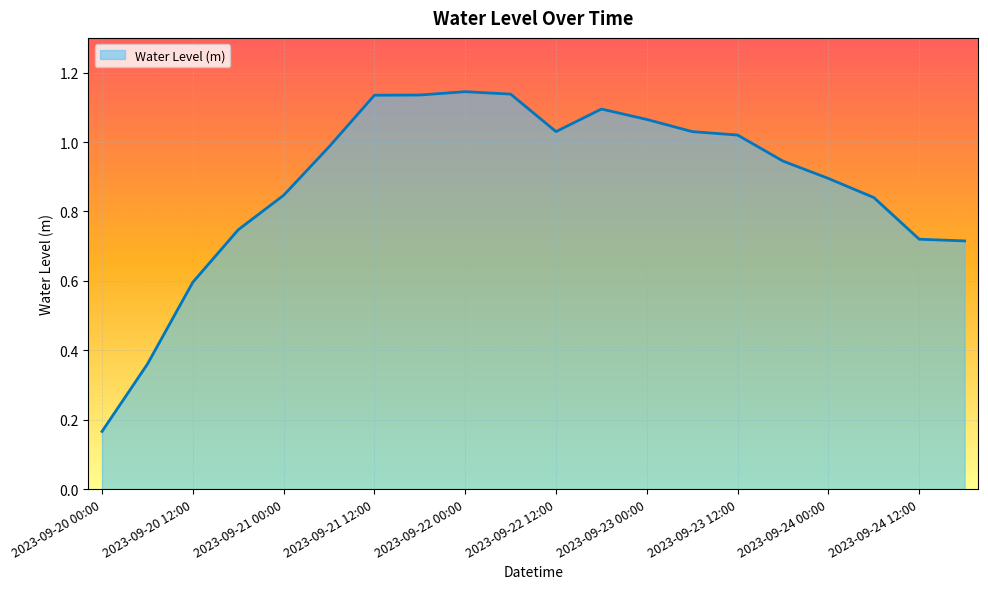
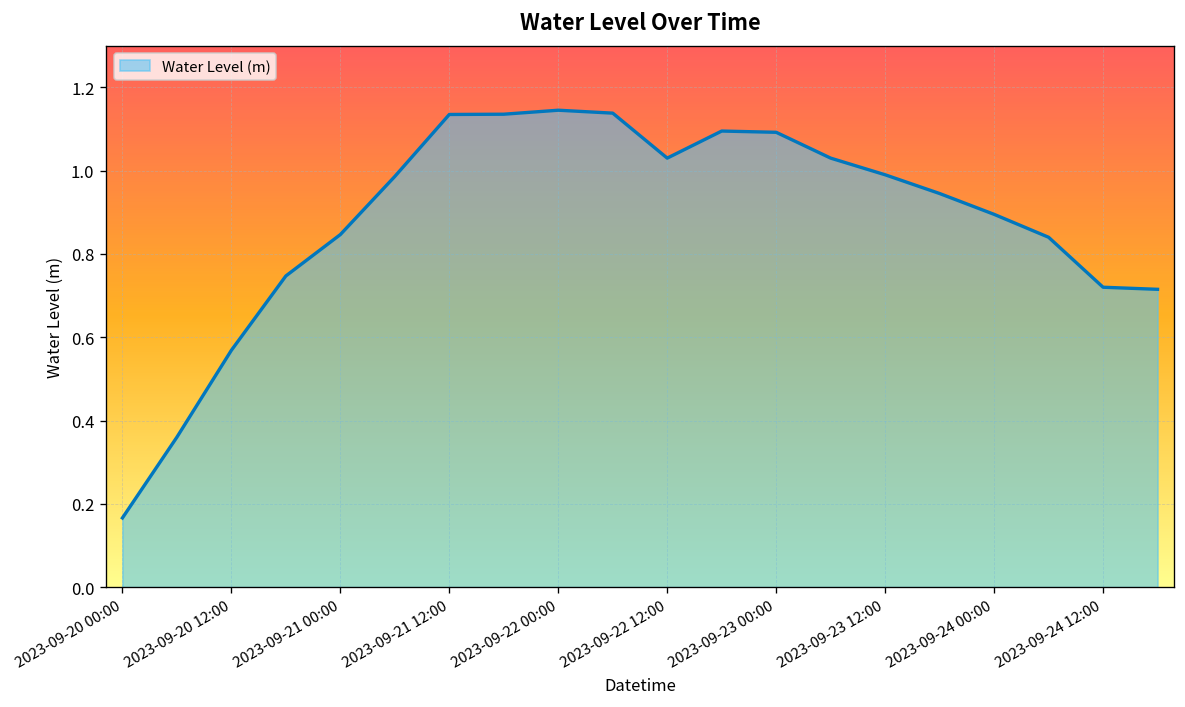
2023-09-20 12:00: 0.60 -> 0.57
2023-09-23 00:00: 1.07 -> 1.09
2023-09-23 12:00: 1.02 -> 0.99
